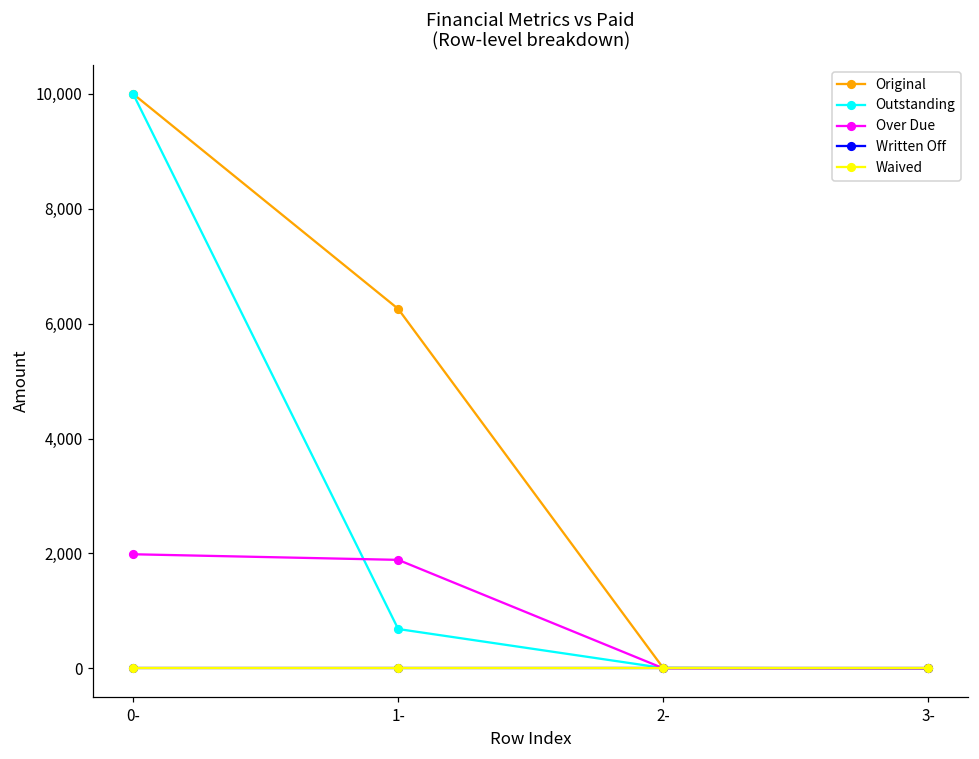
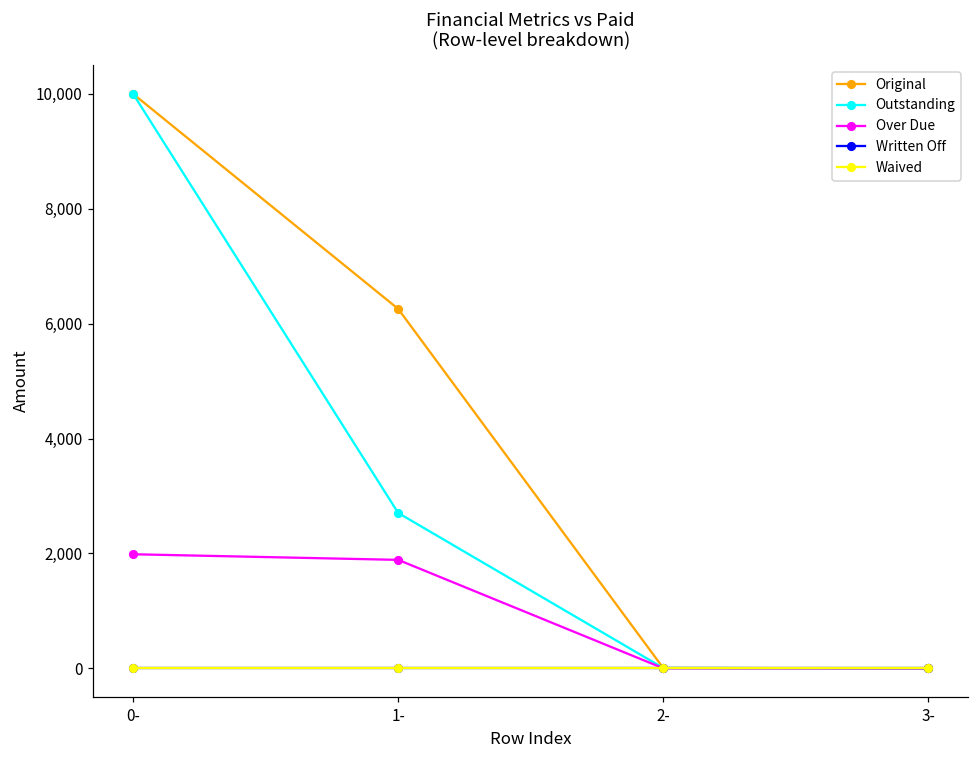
Outstanding, 1-: 700 -> 2,700
